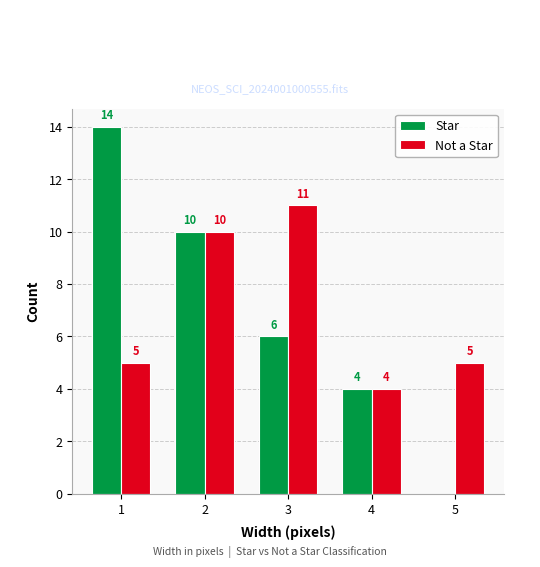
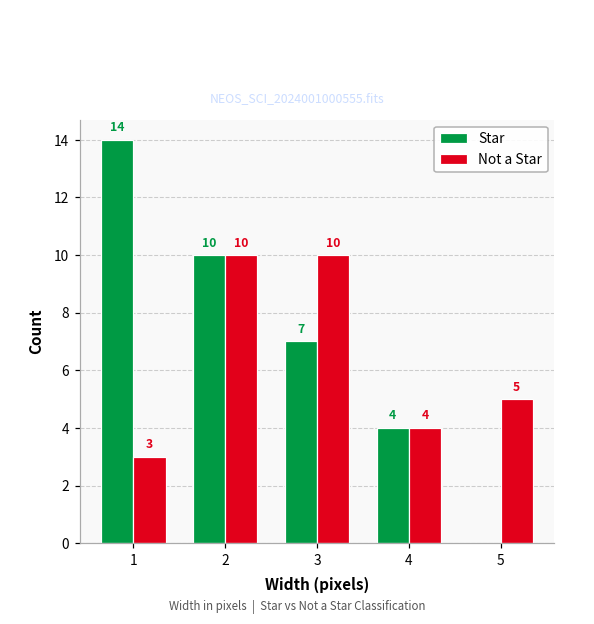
Not a Star, 1: 5 -> 3
Star, 3: 6 -> 7
Not a Star, 3: 11 -> 10
